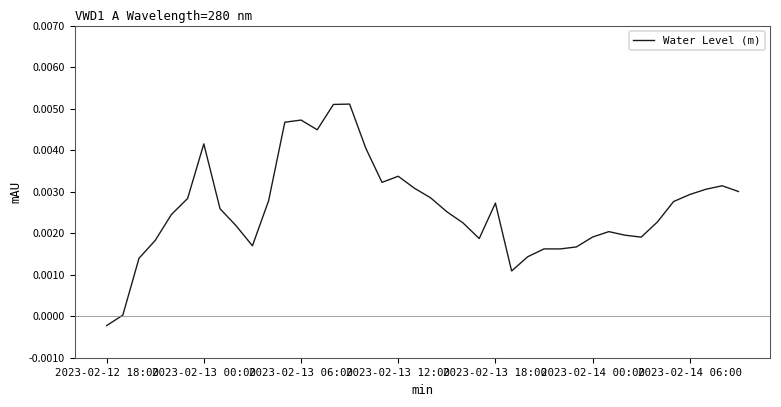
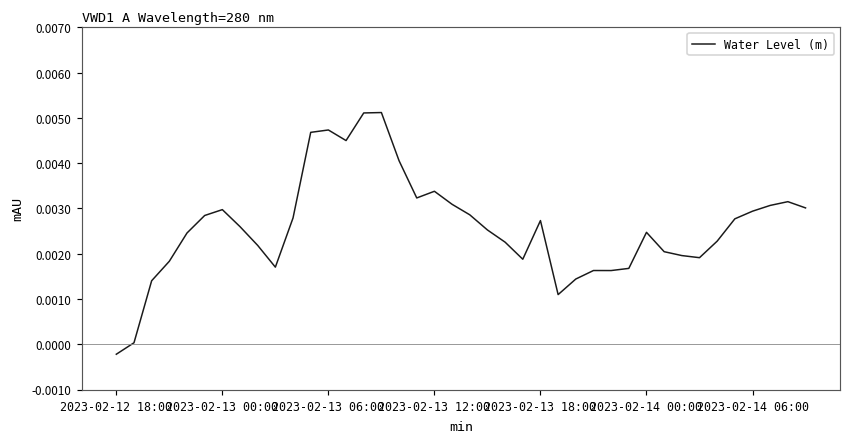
2023-02-13 00:00: 0.0042 -> 0.0030
2023-02-14 00:00: 0.0019 -> 0.0025
